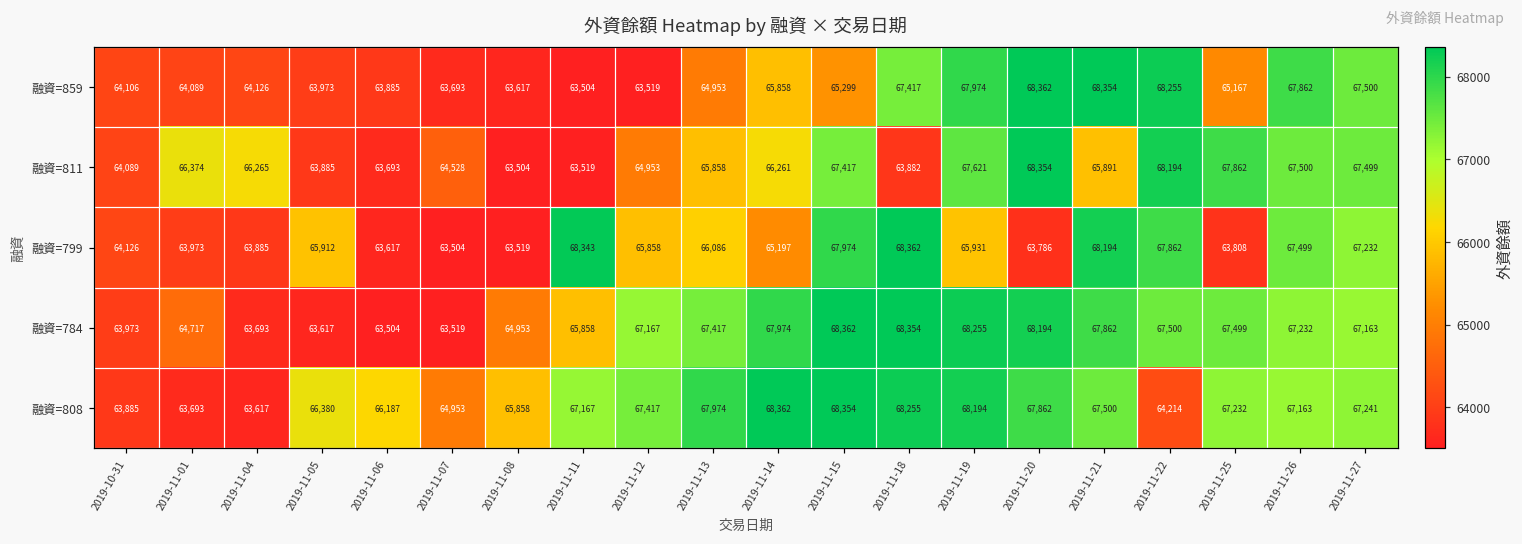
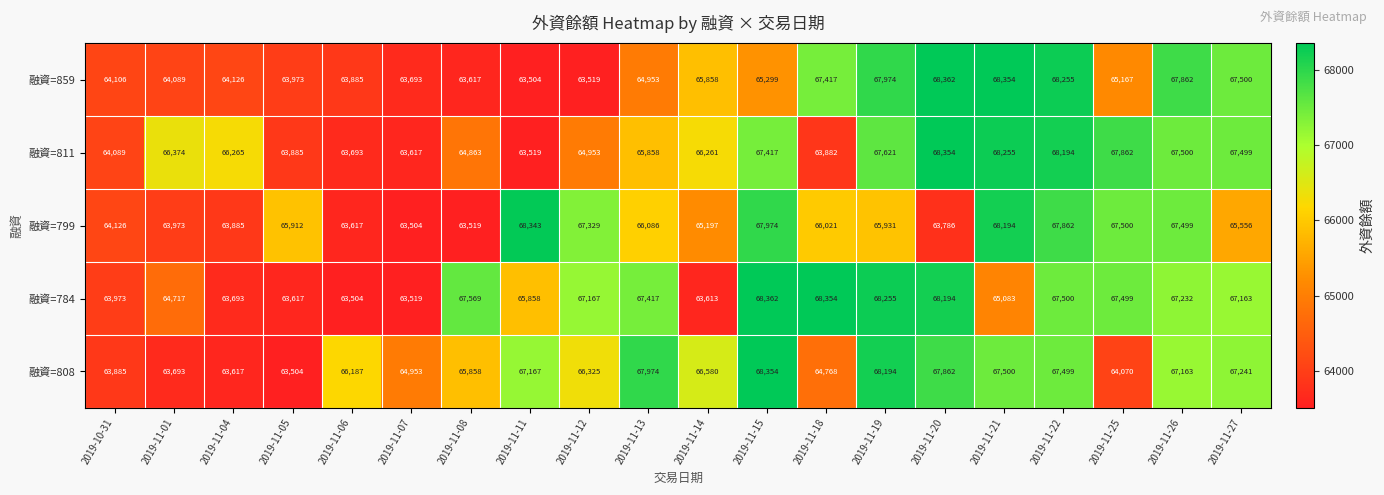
融資=811, 2019-11-07: 64,528 -> 63,617
融資=811, 2019-11-08: 63,504 -> 64,863
融資=811, 2019-11-21: 65,891 -> 68,255
融資=799, 2019-11-12: 65,858 -> 67,329
融資=799, 2019-11-18: 68,362 -> 66,021
融資=799, 2019-11-25: 63,808 -> 67,500
融資=799, 2019-11-27: 67,232 -> 65,556
融資=784, 2019-11-08: 64,953 -> 67,569
融資=784, 2019-11-14: 67,974 -> 63,613
融資=784, 2019-11-21: 67,862 -> 65,083
融資=808, 2019-11-05: 66,380 -> 63,504
融資=808, 2019-11-12: 67,417 -> 66,325
融資=808, 2019-11-14: 68,362 -> 66,580
融資=808, 2019-11-18: 68,255 -> 64,768
融資=808, 2019-11-22: 64,214 -> 67,499
融資=808, 2019-11-25: 67,232 -> 64,070
